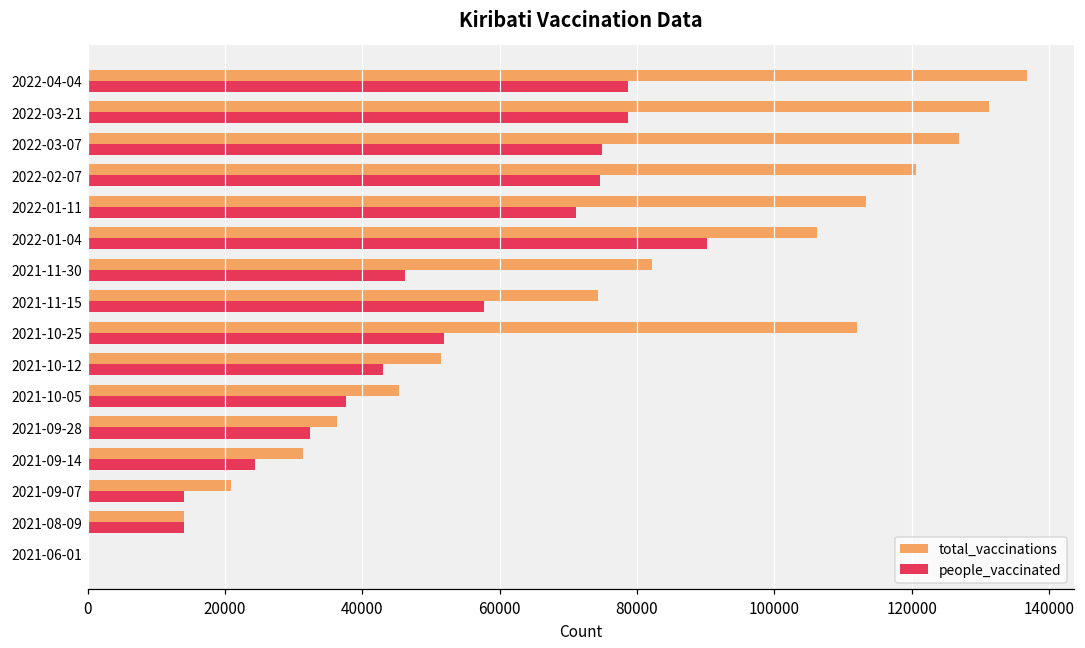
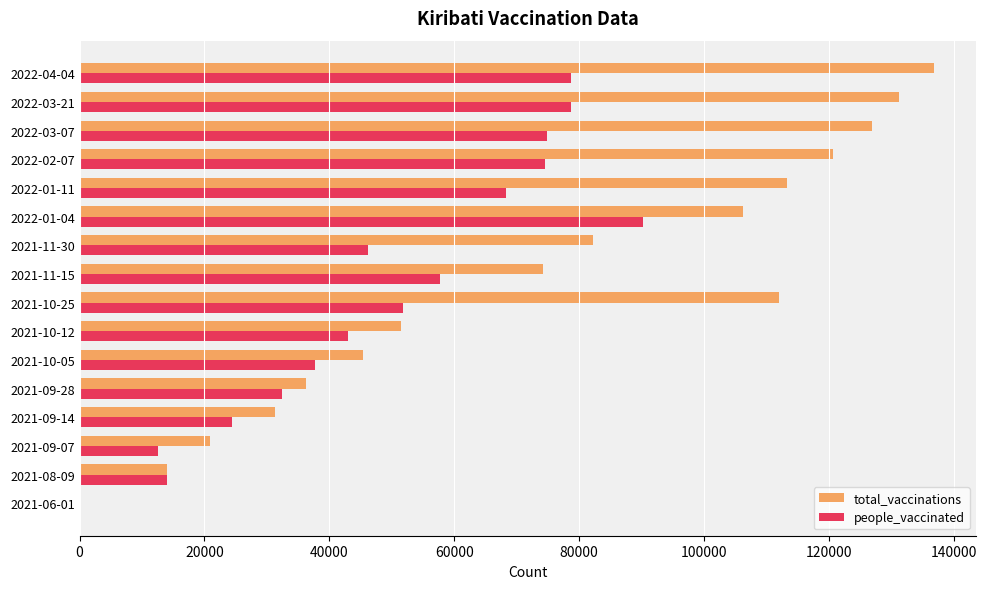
people_vaccinated, 2022-01-11: 71000 -> 68000
people_vaccinated, 2021-09-07: 14000 -> 13000
